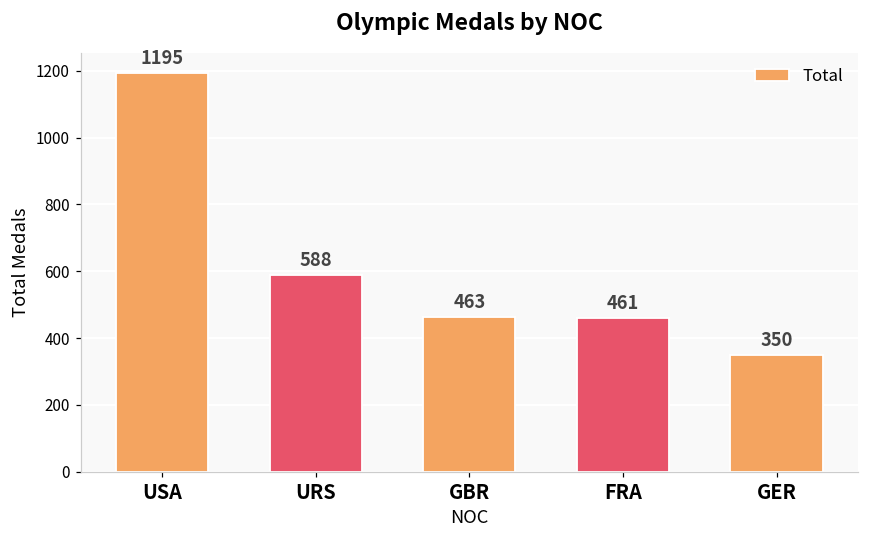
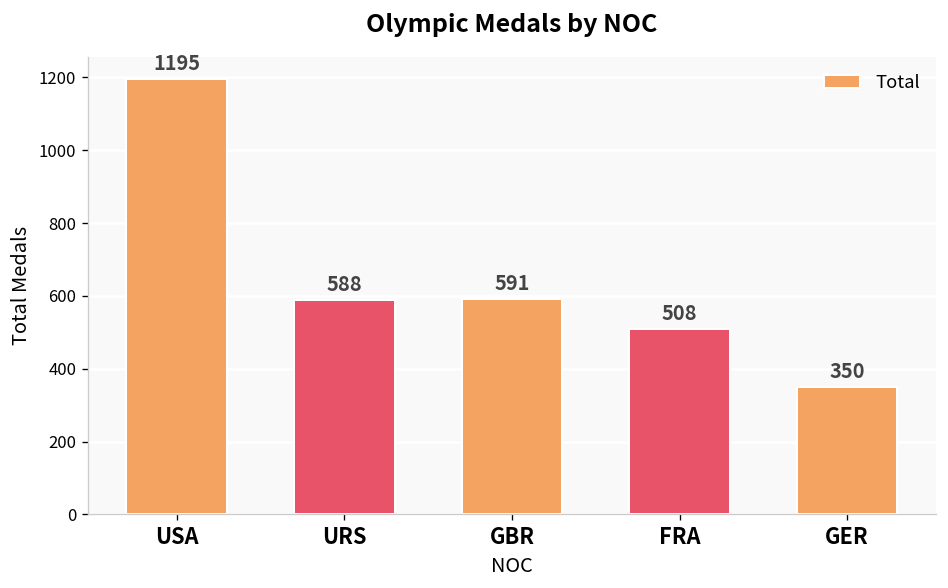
GBR: 463 -> 591
FRA: 461 -> 508
